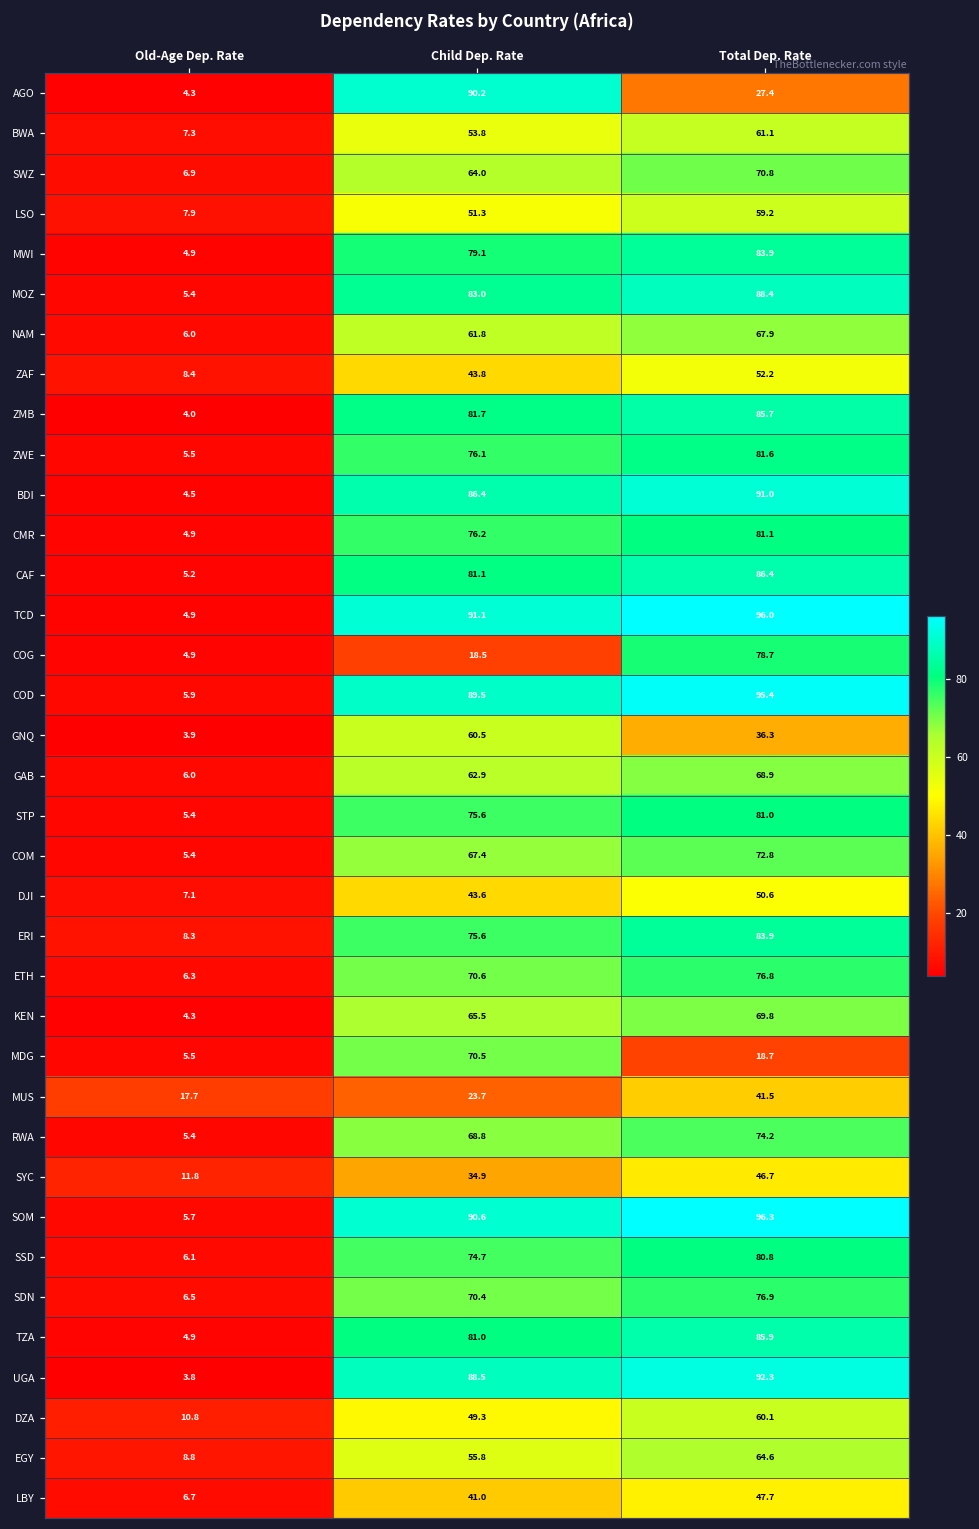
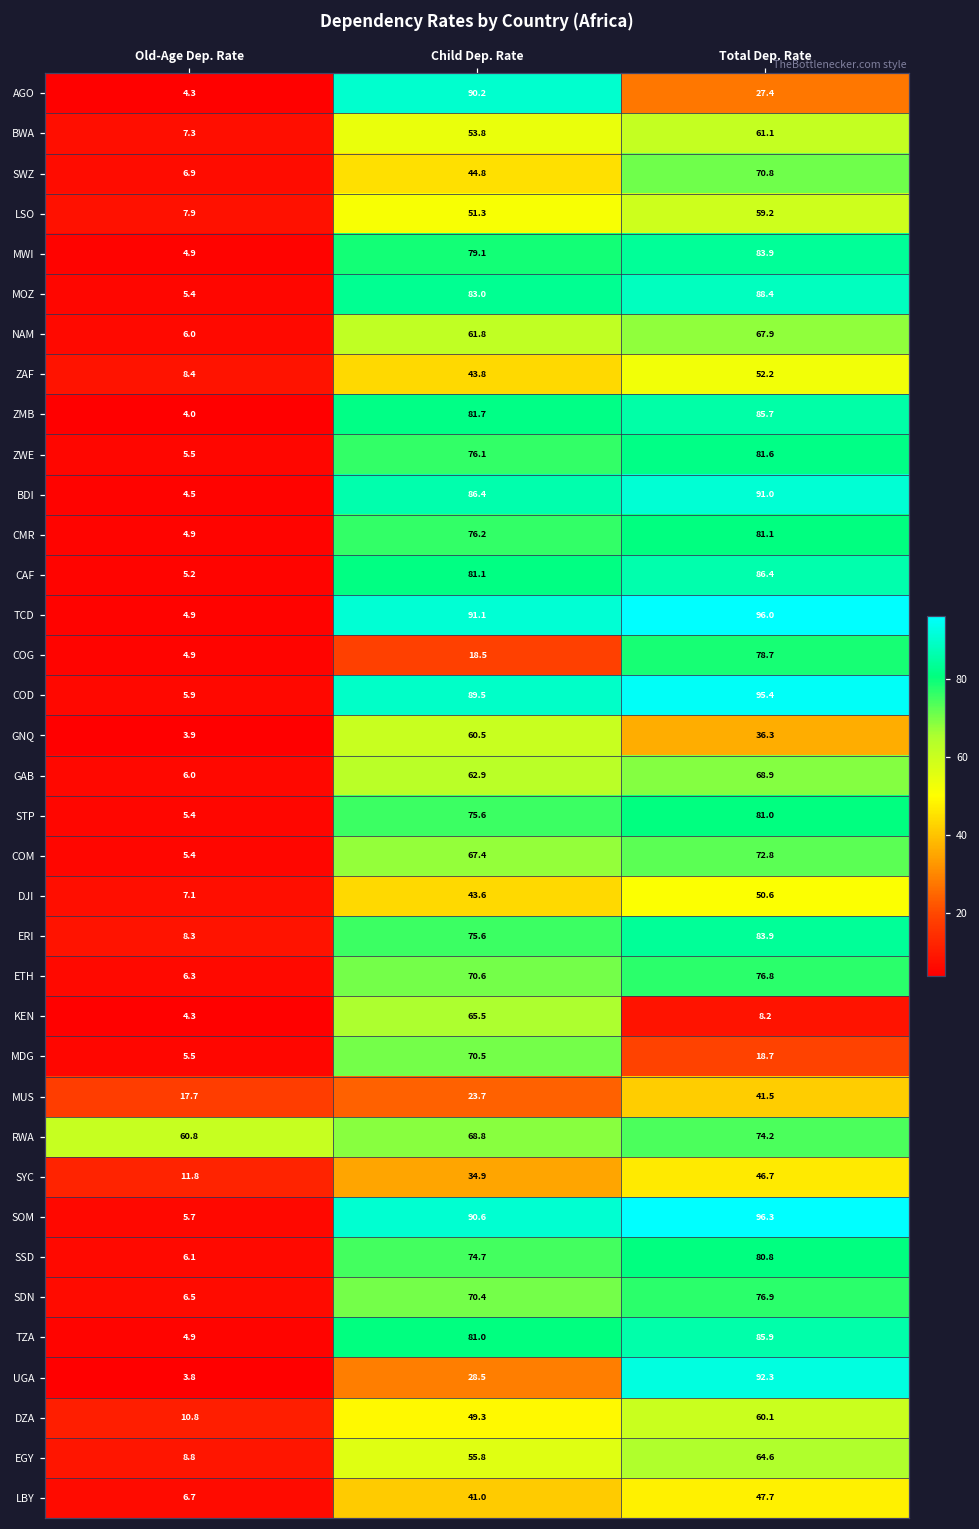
SWZ, Child Dep. Rate: 64.0 -> 44.8
KEN, Total Dep. Rate: 69.8 -> 8.2
RWA, Old-Age Dep. Rate: 5.4 -> 60.8
UGA, Child Dep. Rate: 88.5 -> 28.5
